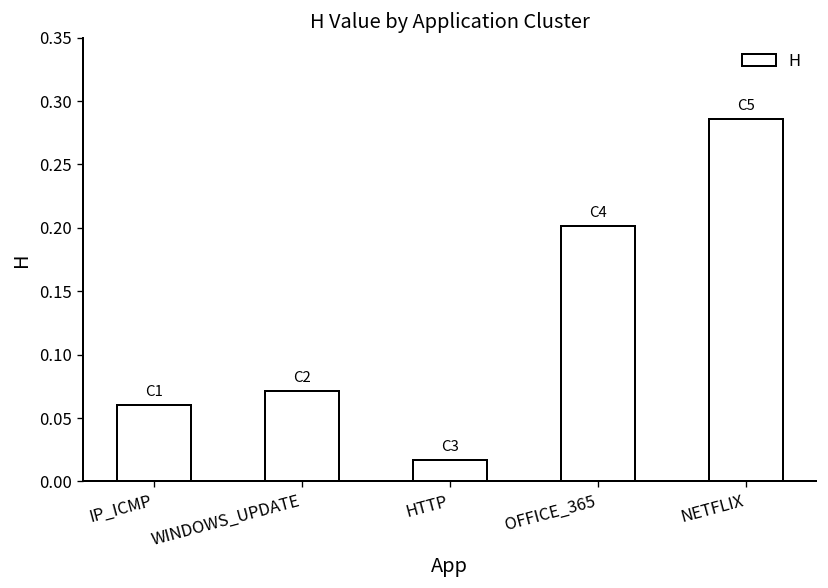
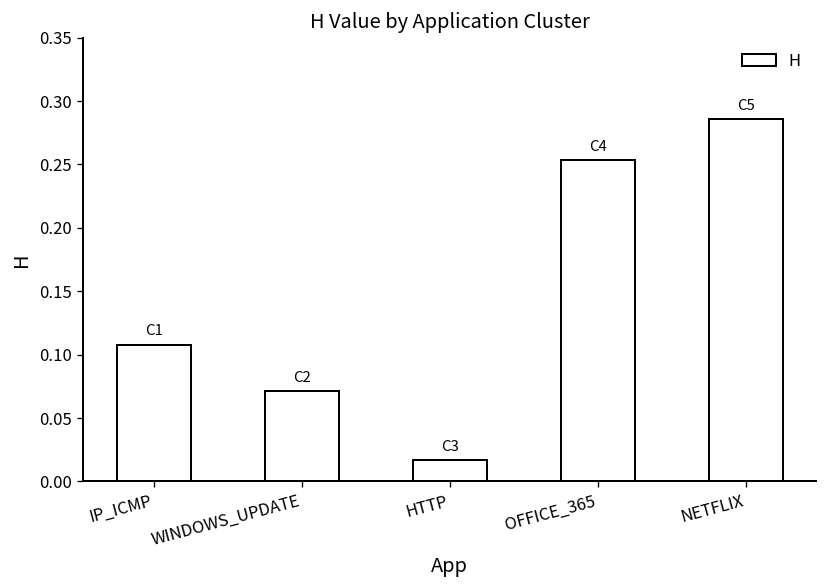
IP_ICMP: 0.060 -> 0.108
OFFICE_365: 0.201 -> 0.254
